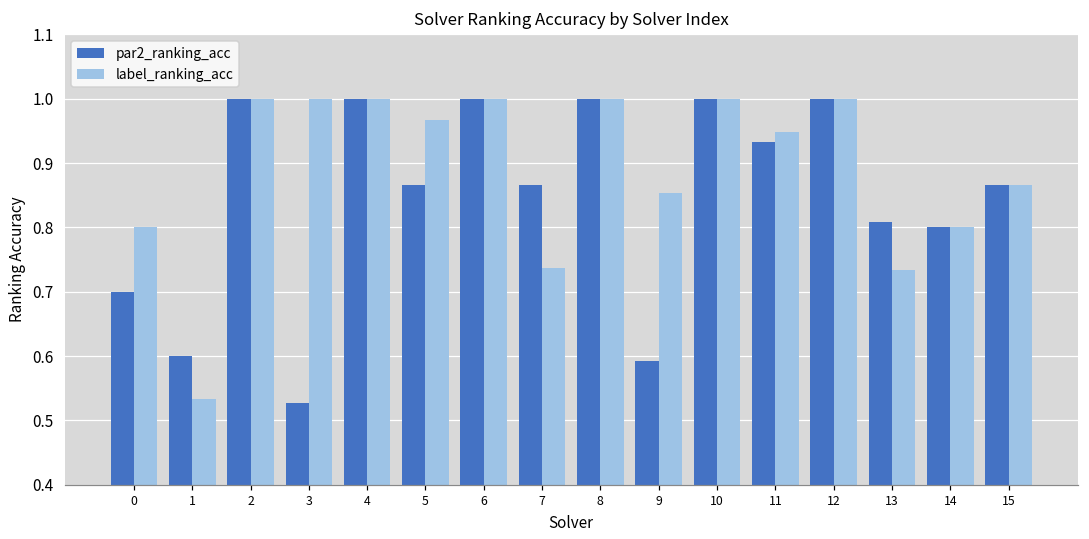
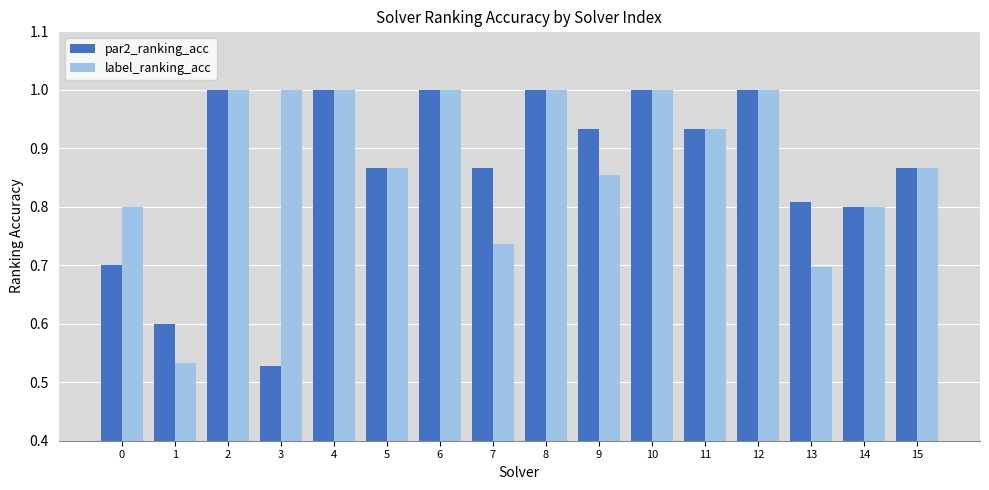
label_ranking_acc, 5: 0.97 -> 0.87
par2_ranking_acc, 9: 0.59 -> 0.93
label_ranking_acc, 11: 0.95 -> 0.93
label_ranking_acc, 13: 0.73 -> 0.70
